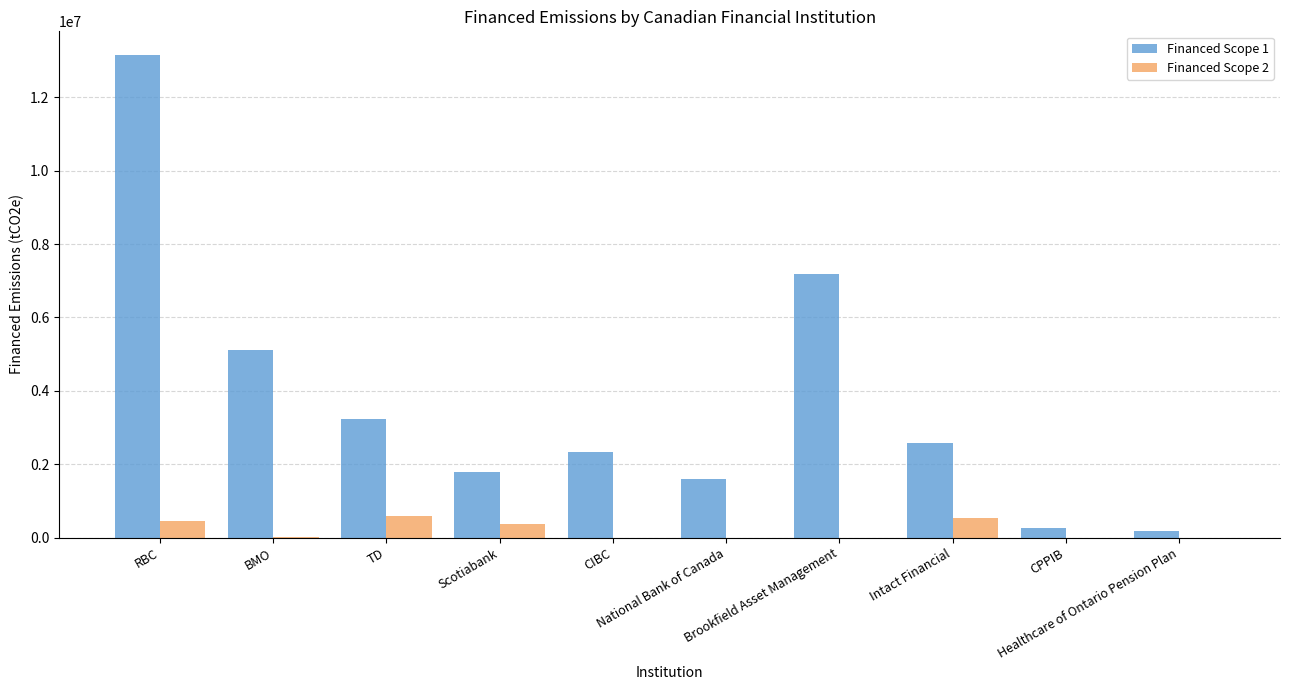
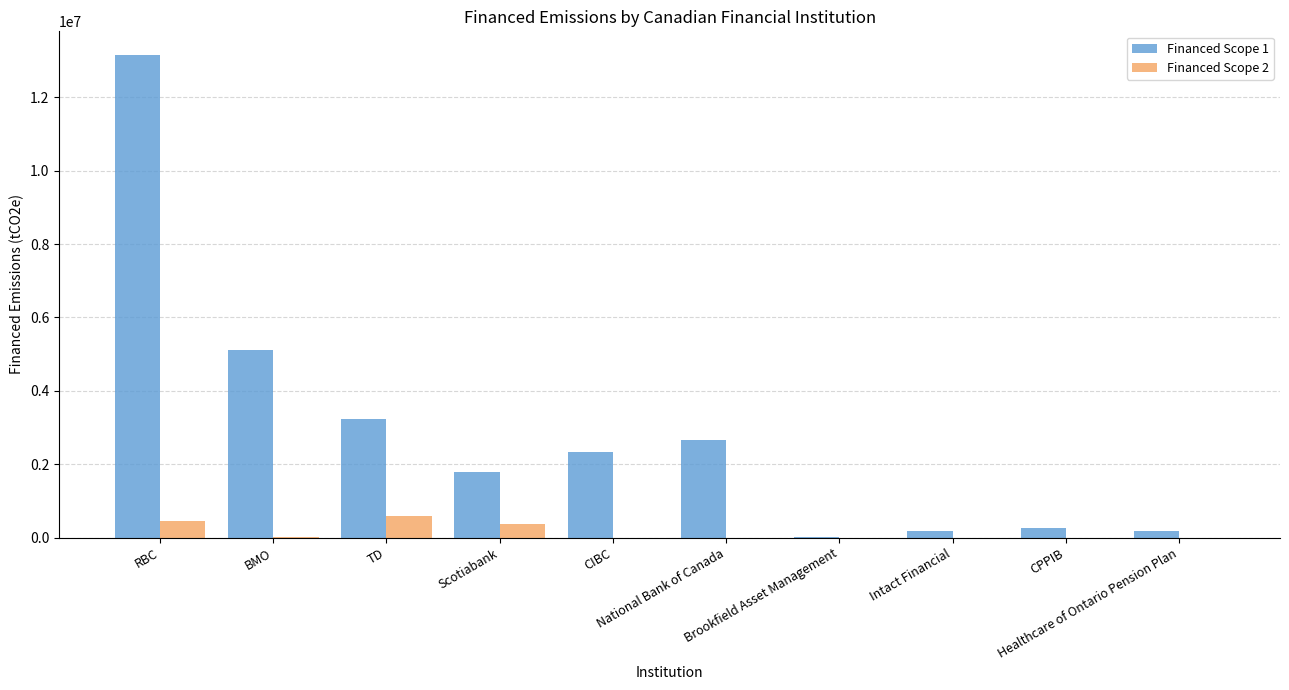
Financed Scope 1, National Bank of Canada: 1600000 -> 2700000
Financed Scope 1, Brookfield Asset Management: 7200000 -> 0
Financed Scope 1, Intact Financial: 2600000 -> 200000
Financed Scope 2, Intact Financial: 500000 -> 0
